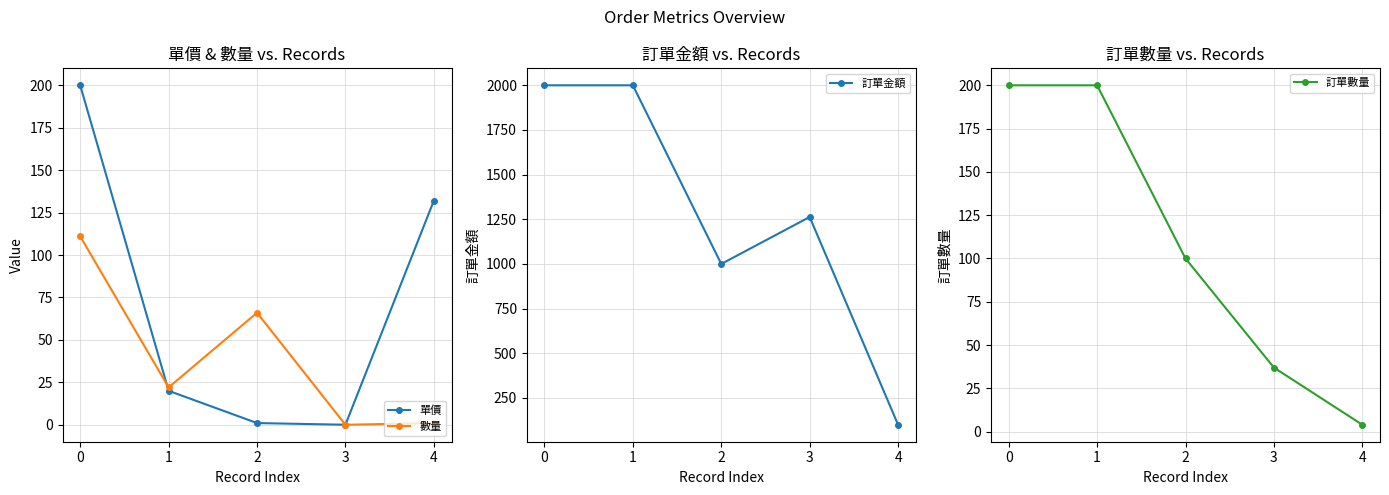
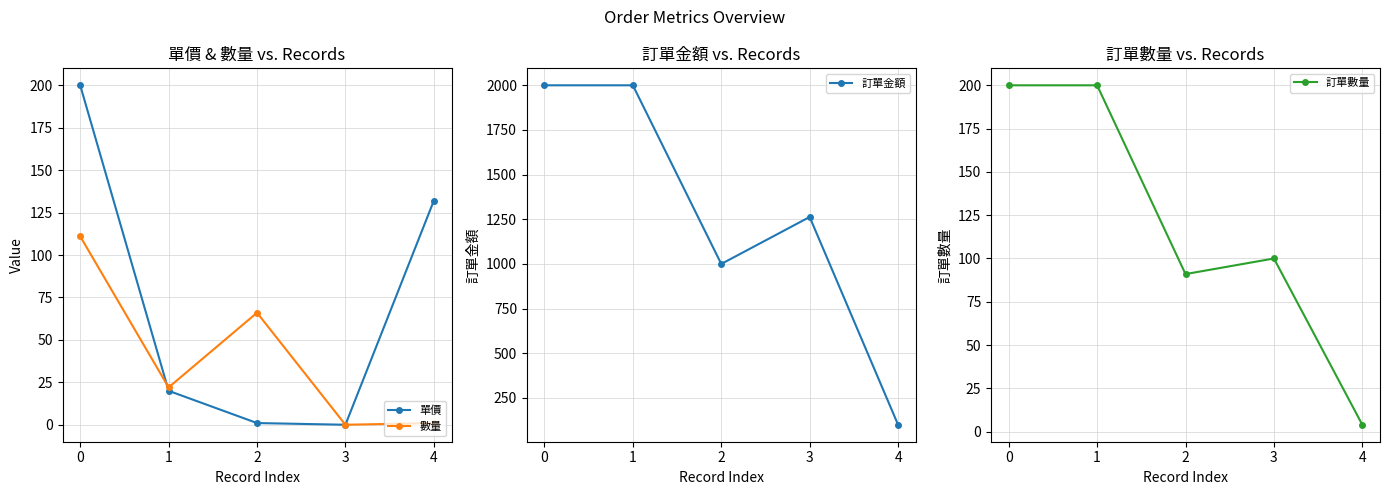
訂單數量 vs. Records, 2: 100 -> 91
訂單數量 vs. Records, 3: 37 -> 100
